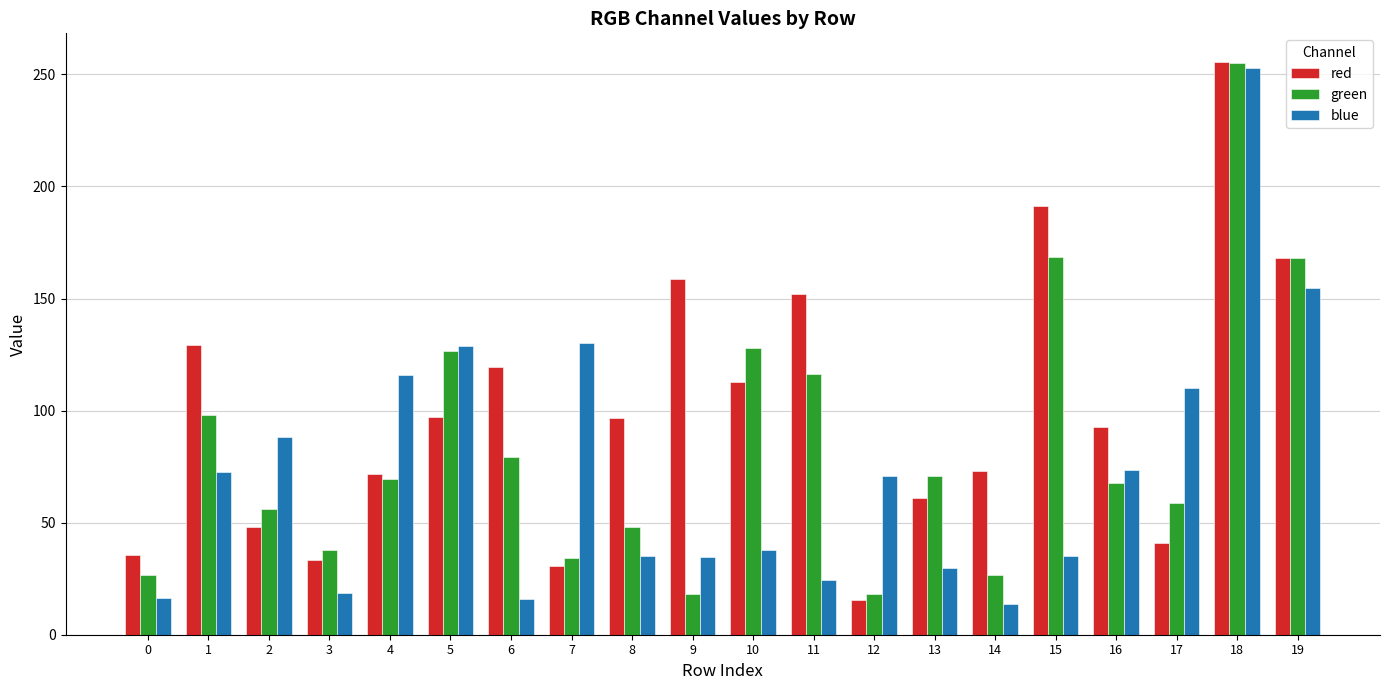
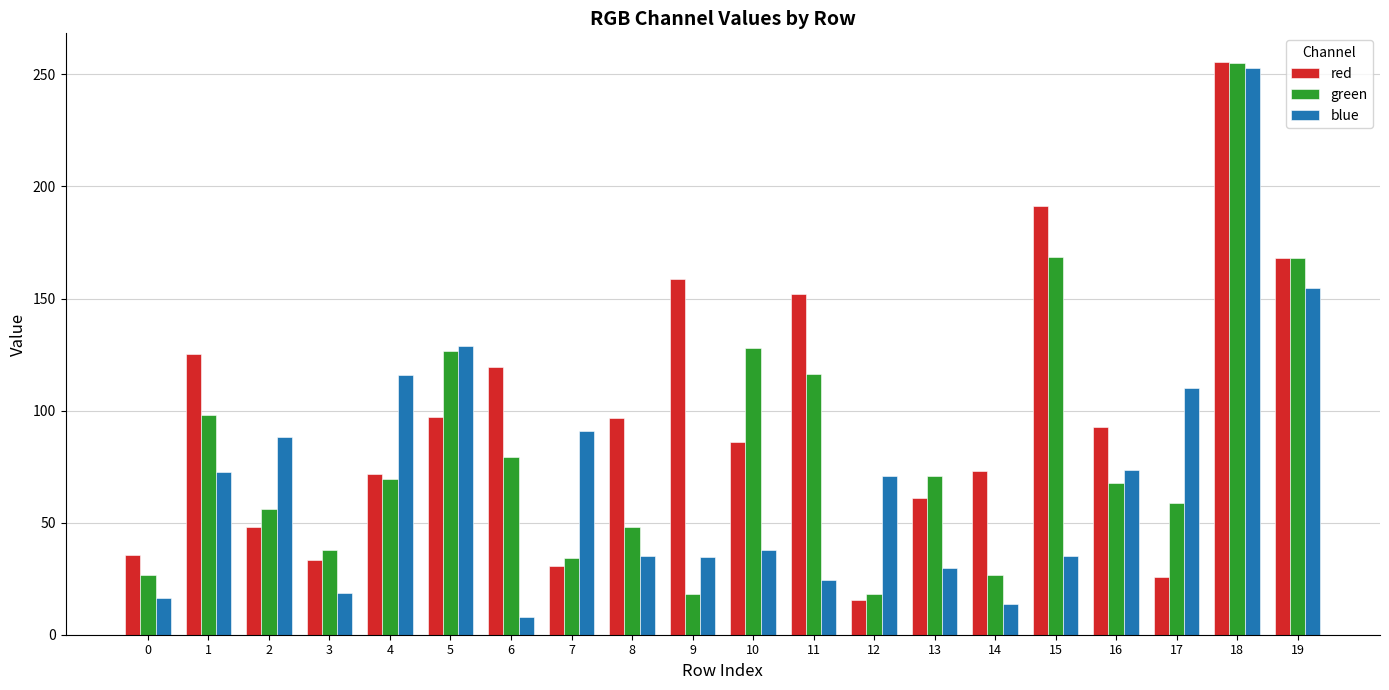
red, 1: 129 -> 125
blue, 6: 16 -> 8
blue, 7: 130 -> 91
red, 10: 113 -> 86
red, 17: 41 -> 26
